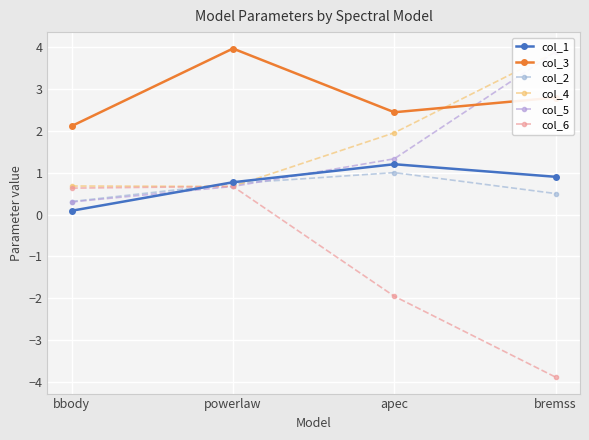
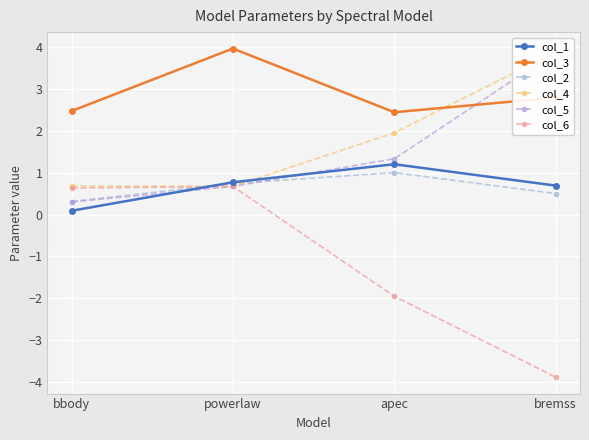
col_3, bbody: 2.1 -> 2.5
col_1, bremss: 0.9 -> 0.7
